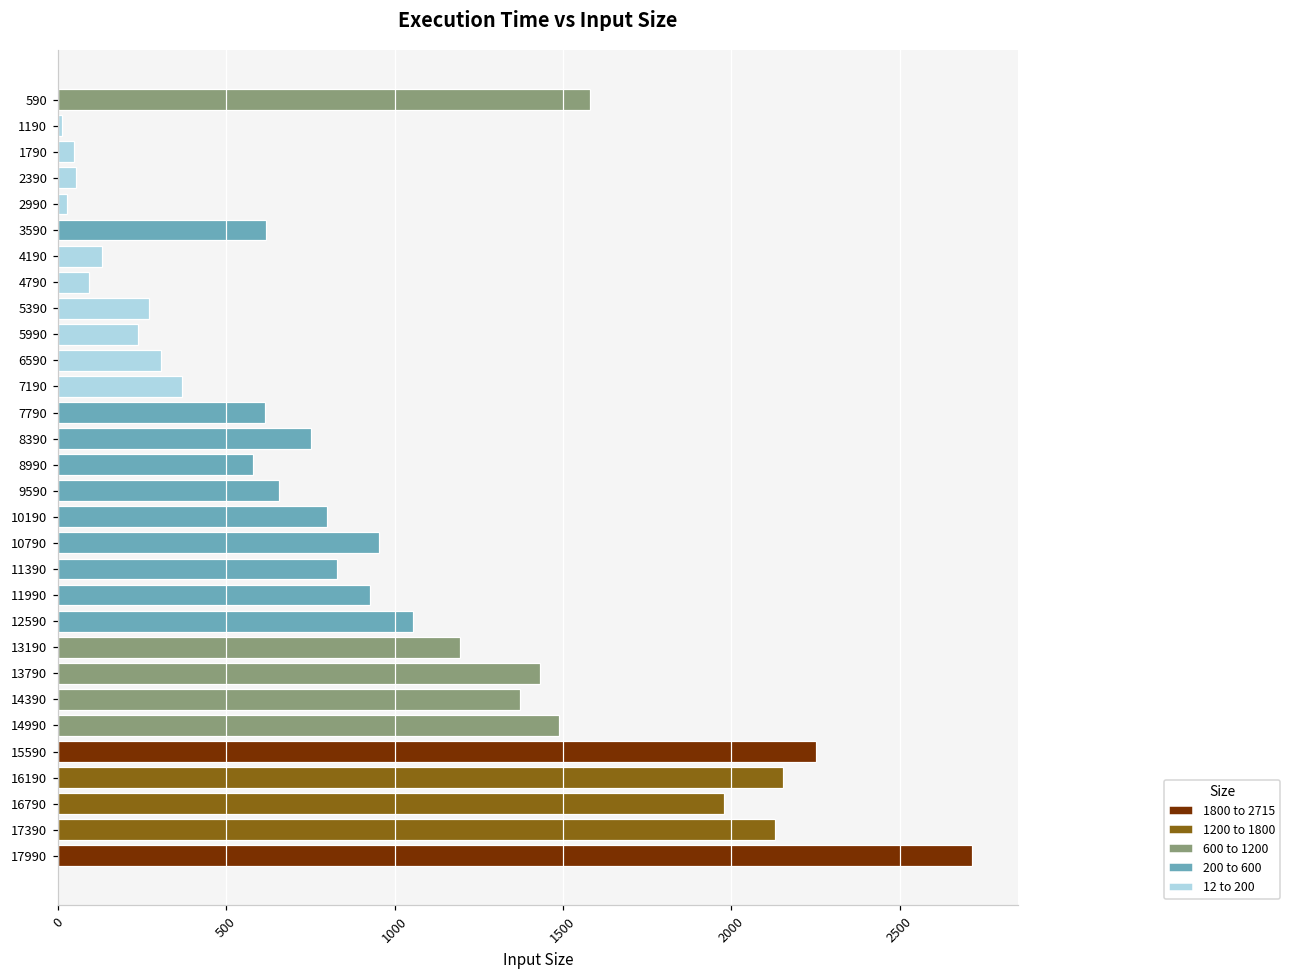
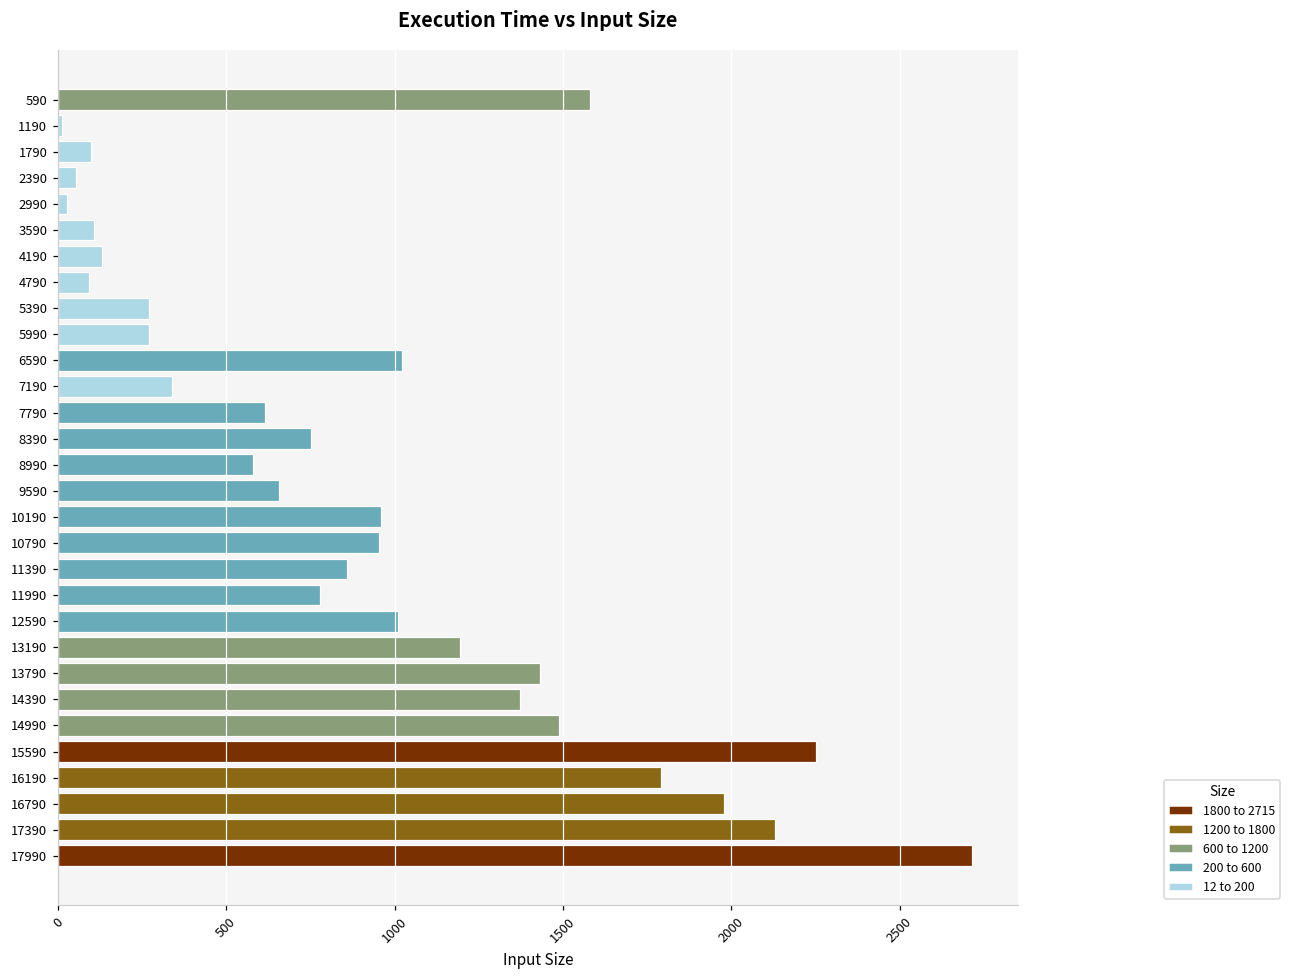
1790: 50 -> 100
3590: 620 -> 110
5990: 240 -> 270
6590: 310 -> 1020
7190: 370 -> 340
10190: 800 -> 960
11390: 830 -> 860
11990: 930 -> 780
12590: 1060 -> 1010
16190: 2150 -> 1790
